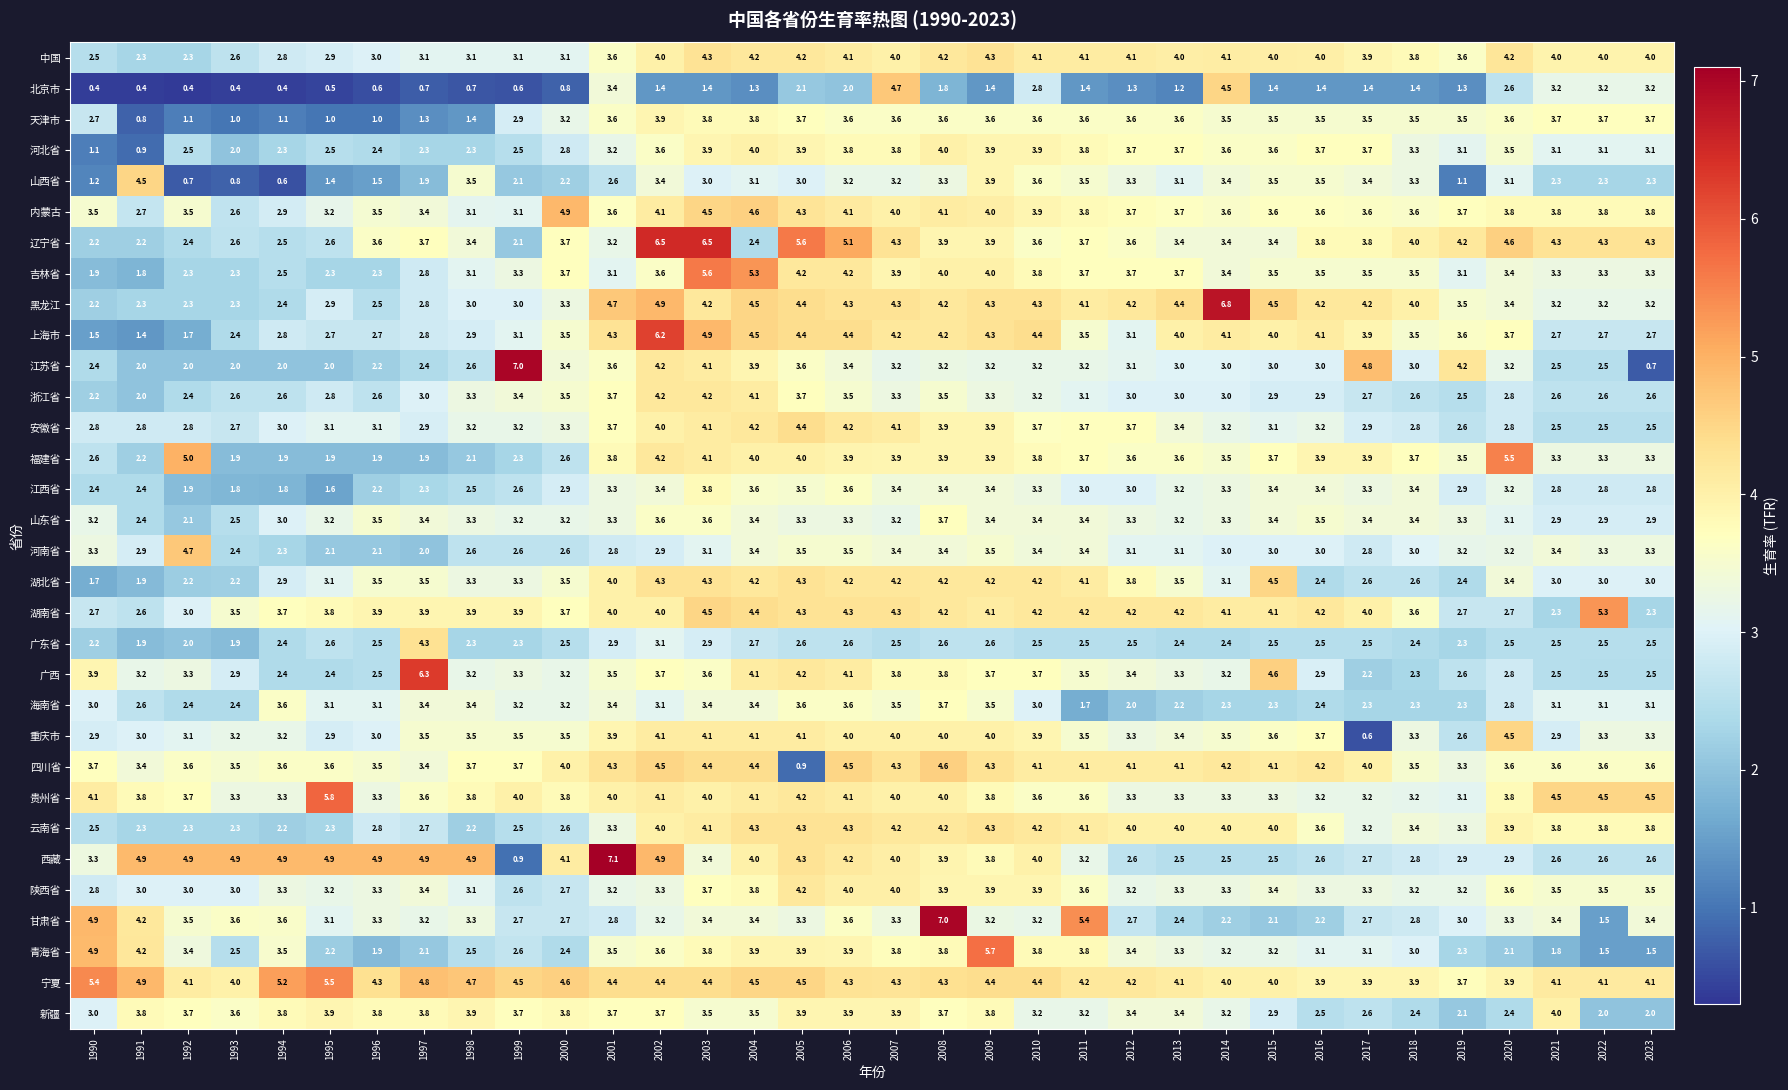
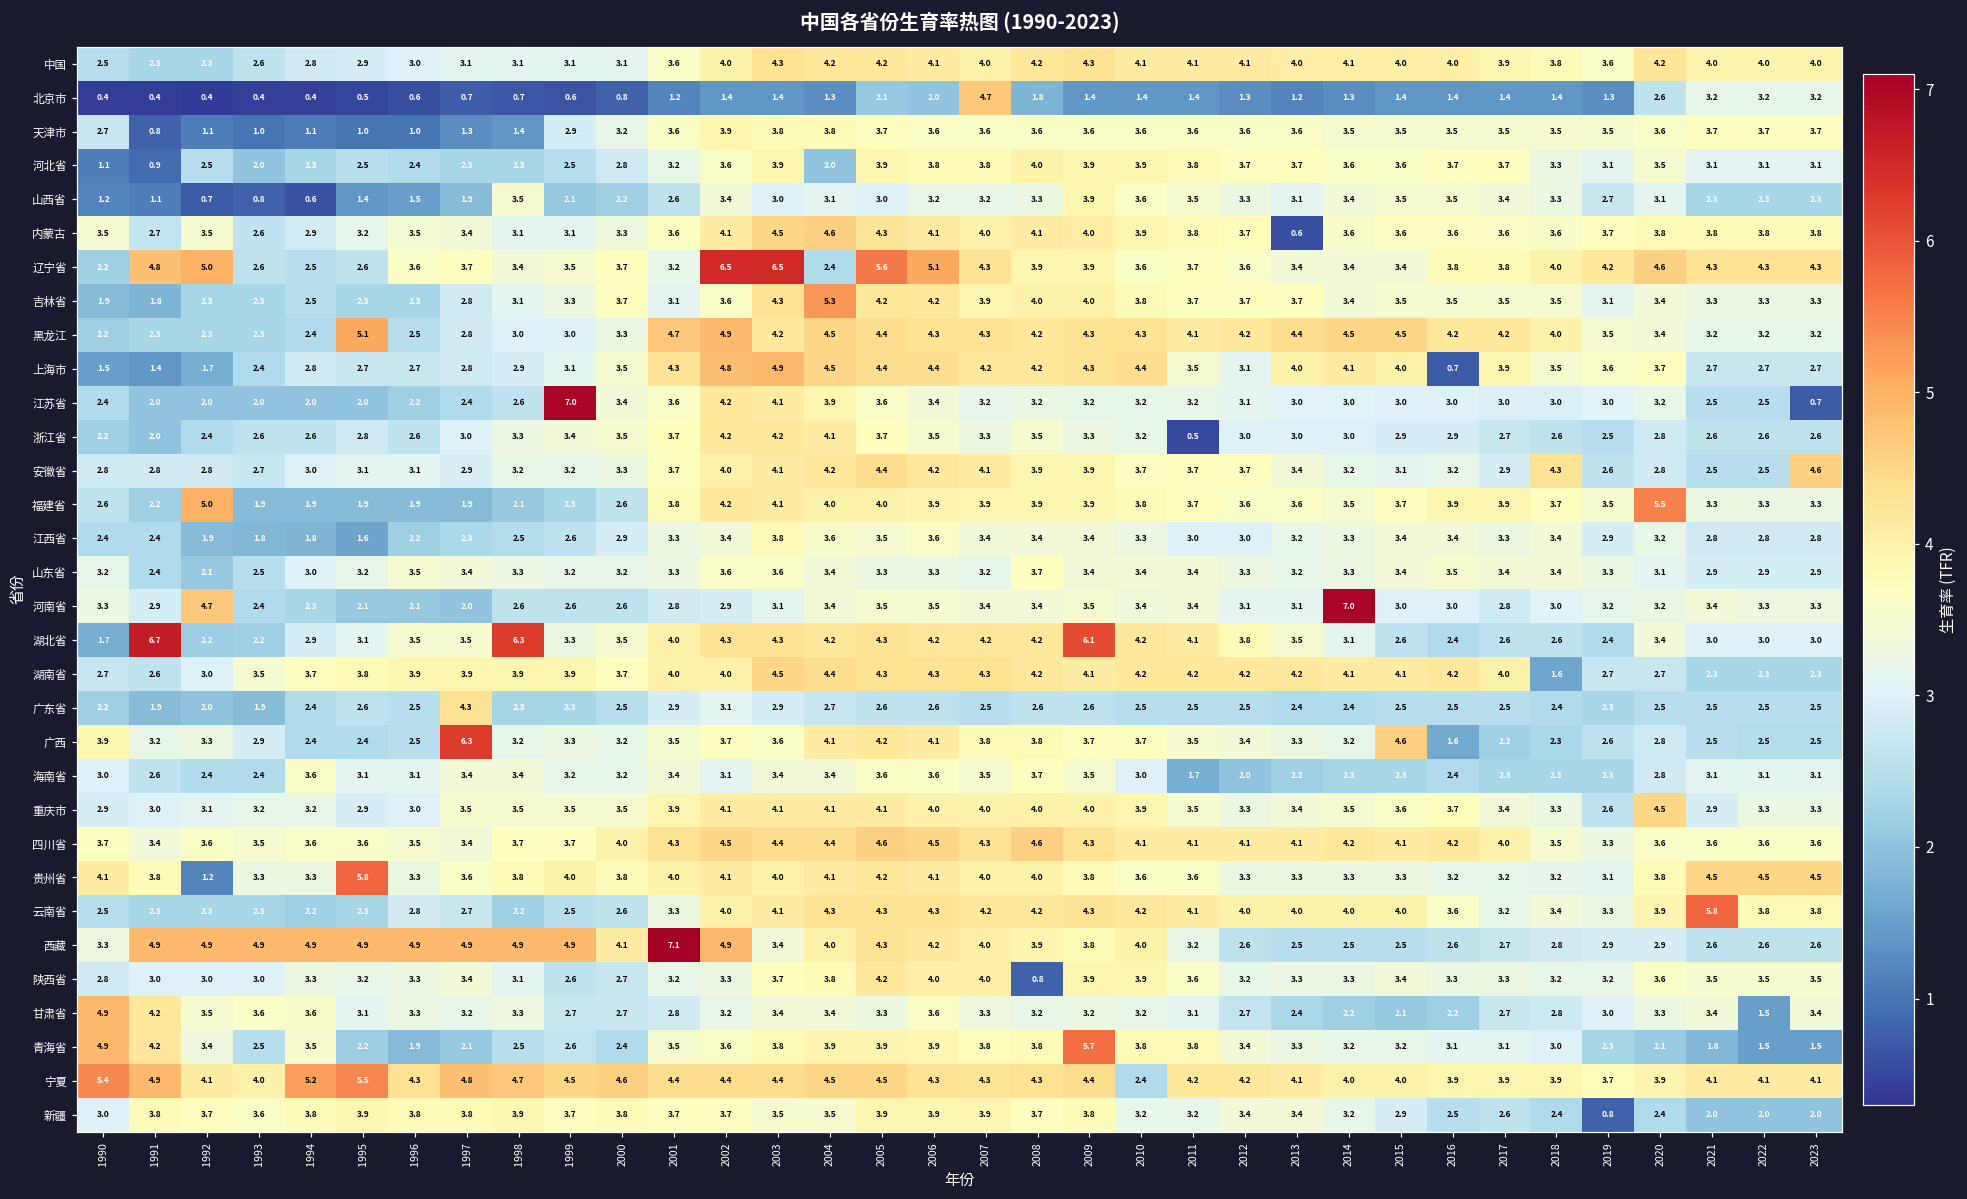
北京市, 2001: 3.4 -> 1.2
北京市, 2010: 2.8 -> 1.4
北京市, 2014: 4.5 -> 1.3
河北省, 2004: 4.0 -> 2.0
山西省, 1991: 4.5 -> 1.1
山西省, 2019: 1.1 -> 2.7
内蒙古, 2000: 4.9 -> 3.3
内蒙古, 2013: 3.7 -> 0.6
辽宁省, 1991: 2.2 -> 4.8
辽宁省, 1992: 2.4 -> 5.0
辽宁省, 1999: 2.1 -> 3.5
吉林省, 2003: 5.6 -> 4.3
黑龙江, 1995: 2.9 -> 5.1
黑龙江, 2014: 6.8 -> 4.5
上海市, 2002: 6.2 -> 4.8
上海市, 2016: 4.1 -> 0.7
江苏省, 2017: 4.8 -> 3.0
江苏省, 2019: 4.2 -> 3.0
浙江省, 2011: 3.1 -> 0.5
安徽省, 2018: 2.8 -> 4.3
安徽省, 2023: 2.5 -> 4.6
河南省, 2014: 3.0 -> 7.0
湖北省, 1991: 1.9 -> 6.7
湖北省, 1998: 3.3 -> 6.3
湖北省, 2009: 4.2 -> 6.1
湖北省, 2015: 4.5 -> 2.6
湖南省, 2018: 3.6 -> 1.6
湖南省, 2022: 5.3 -> 2.3
广西, 2016: 2.9 -> 1.6
重庆市, 2017: 0.6 -> 3.4
四川省, 2005: 0.9 -> 4.6
贵州省, 1992: 3.7 -> 1.2
云南省, 2021: 3.8 -> 5.8
西藏, 1999: 0.9 -> 4.9
陕西省, 2008: 3.9 -> 0.8
甘肃省, 2008: 7.0 -> 3.2
甘肃省, 2011: 5.4 -> 3.1
宁夏, 2010: 4.4 -> 2.4
新疆, 2019: 2.1 -> 0.8
新疆, 2021: 4.0 -> 2.0
